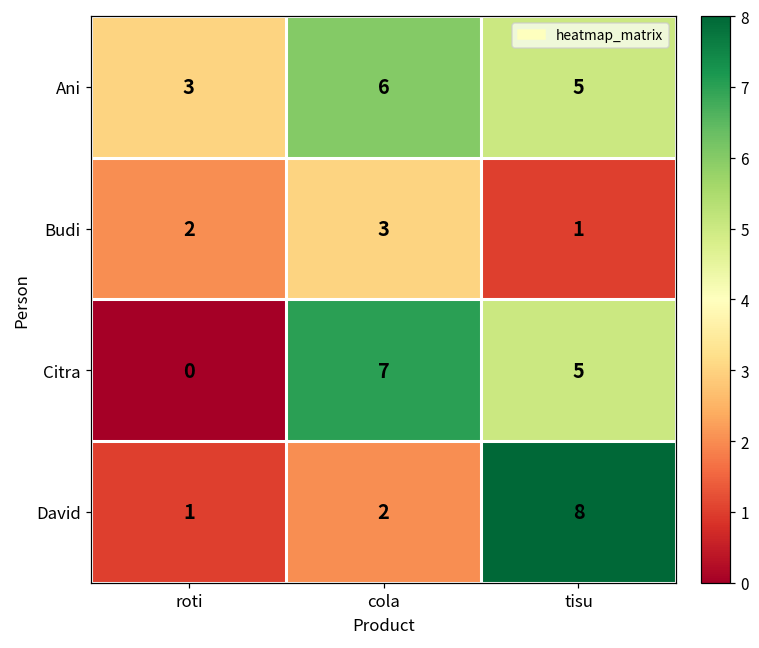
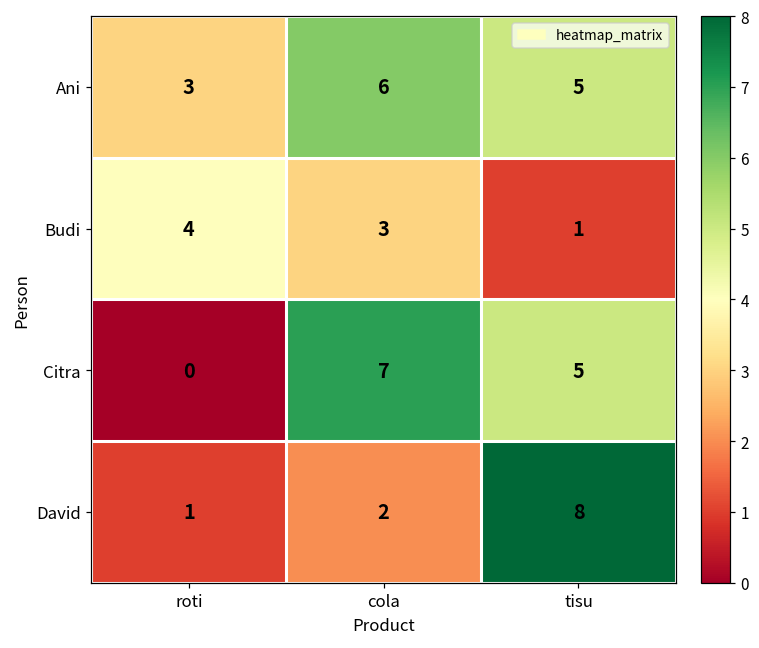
Budi, roti: 2 -> 4
